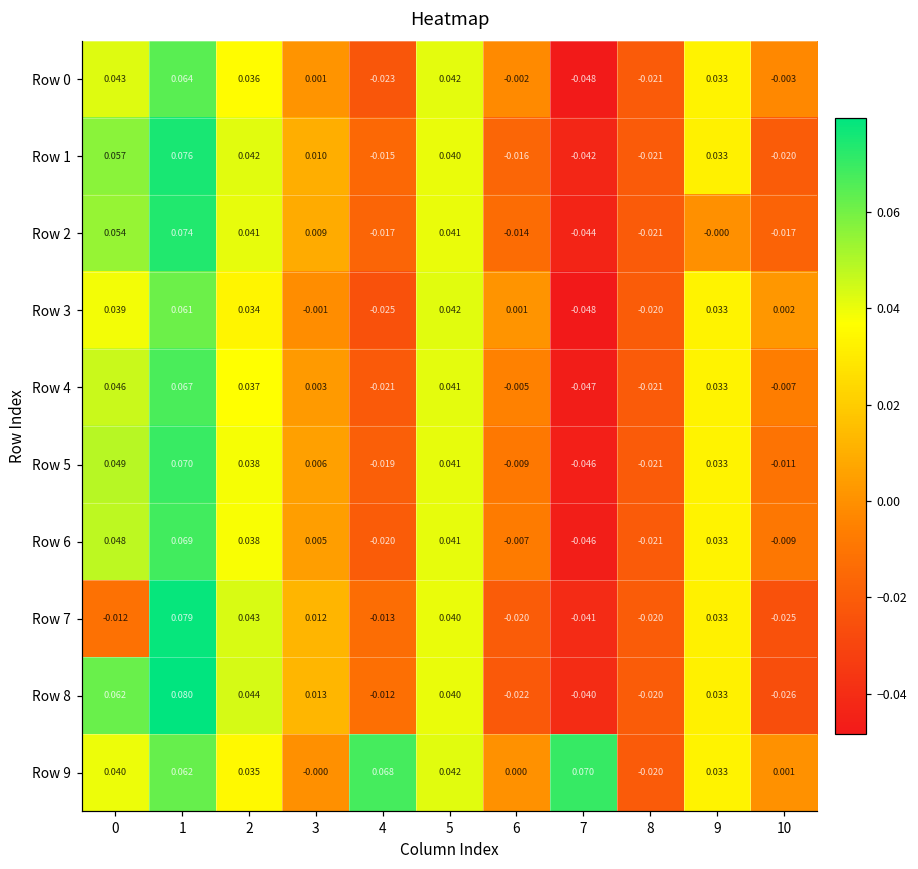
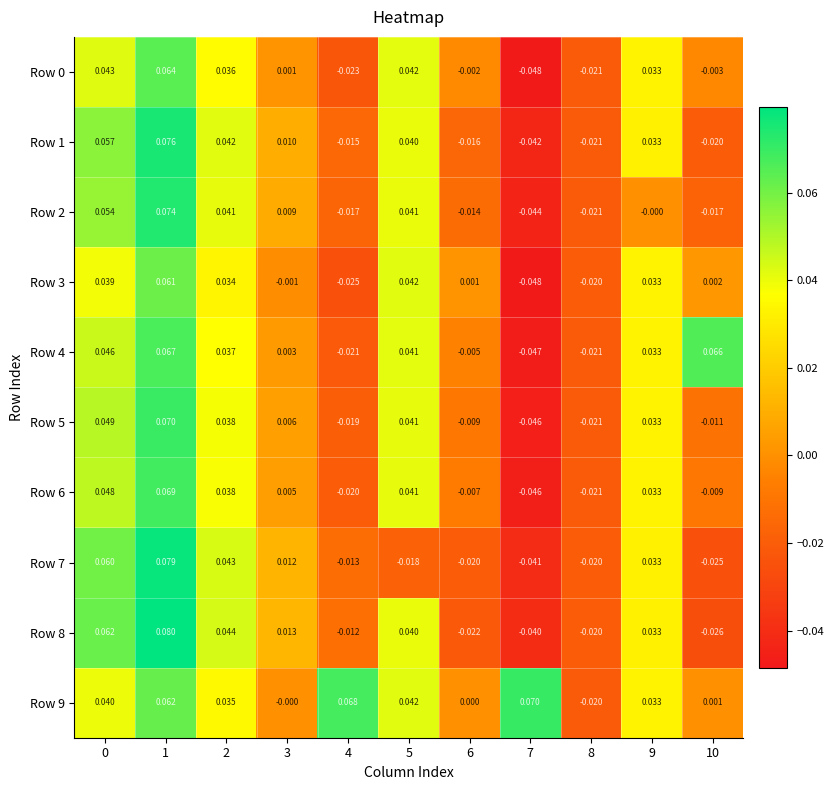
Row 4, 10: -0.007 -> 0.066
Row 7, 0: -0.012 -> 0.060
Row 7, 5: 0.040 -> -0.018
